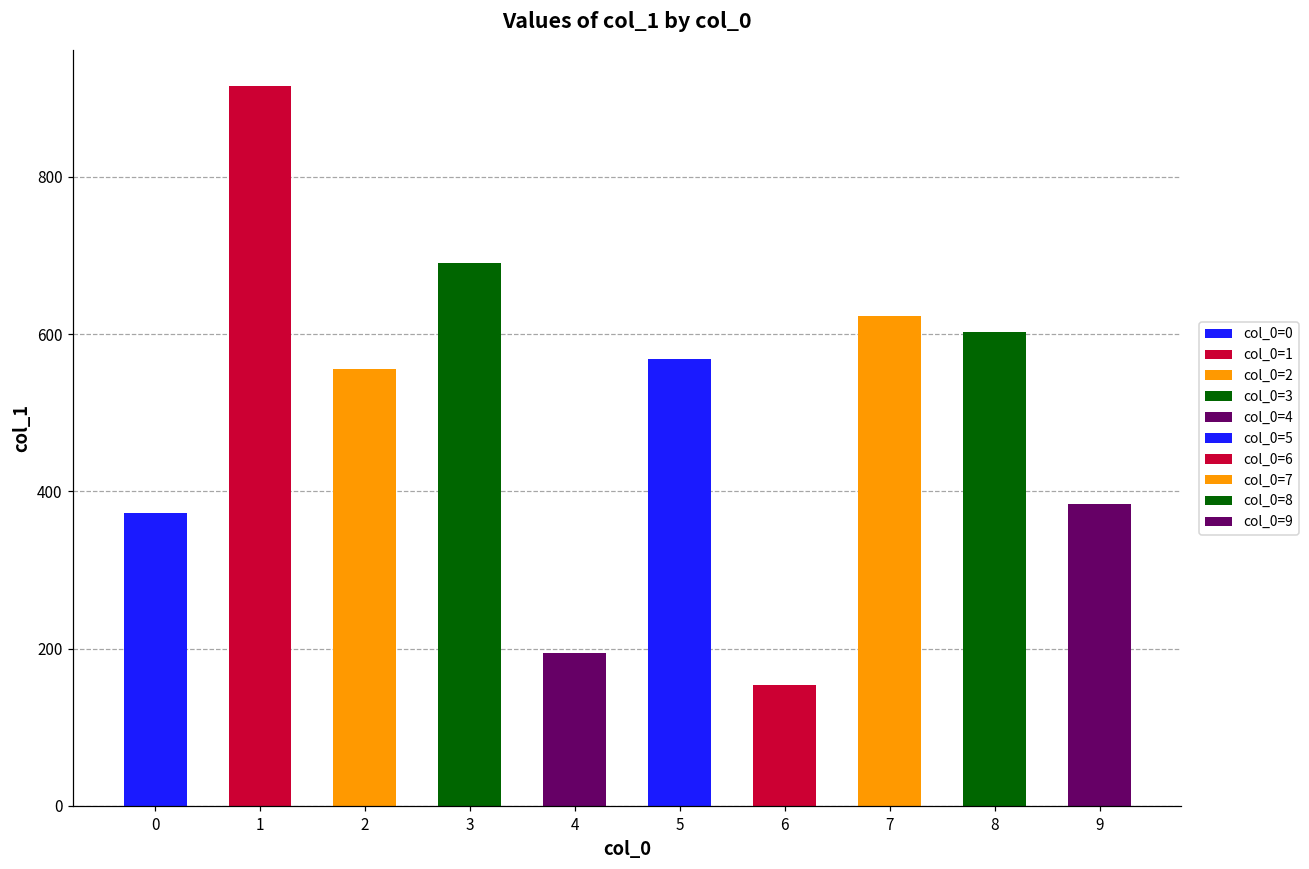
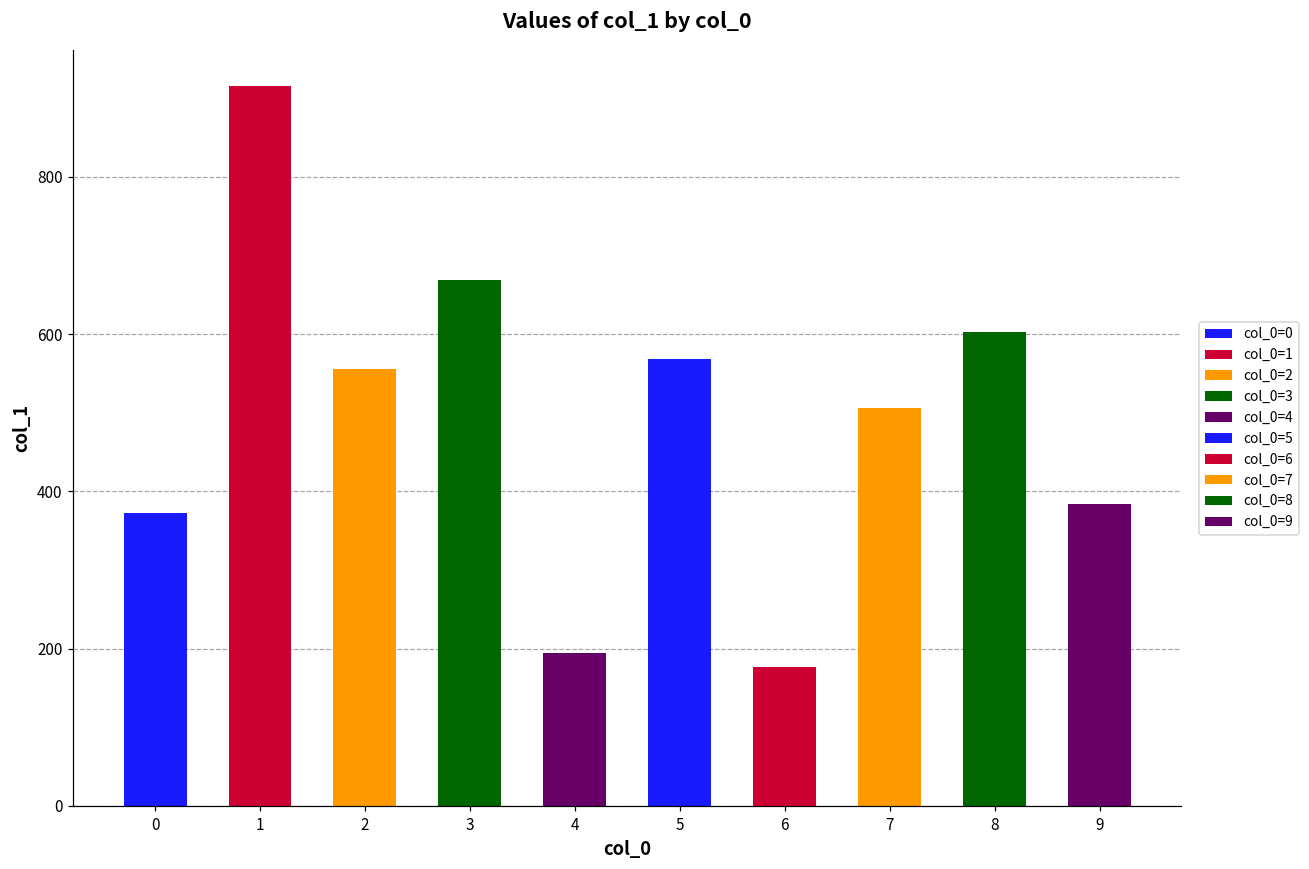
3: 690 -> 670
6: 150 -> 180
7: 620 -> 510
